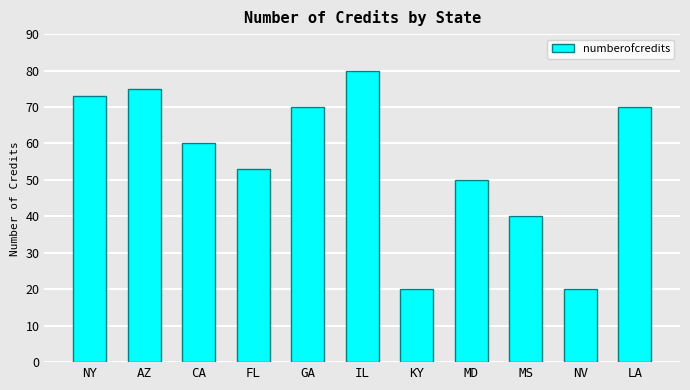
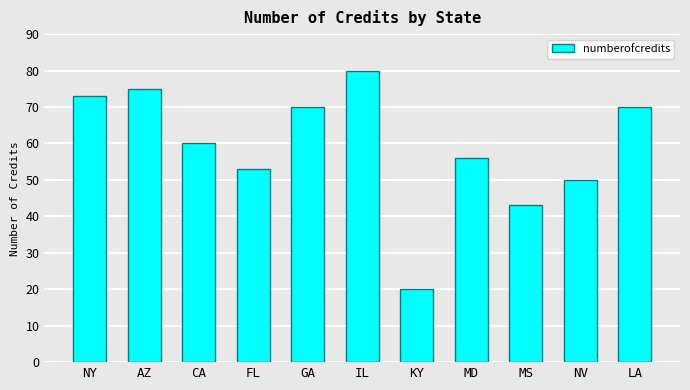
MD: 50 -> 56
MS: 40 -> 43
NV: 20 -> 50
